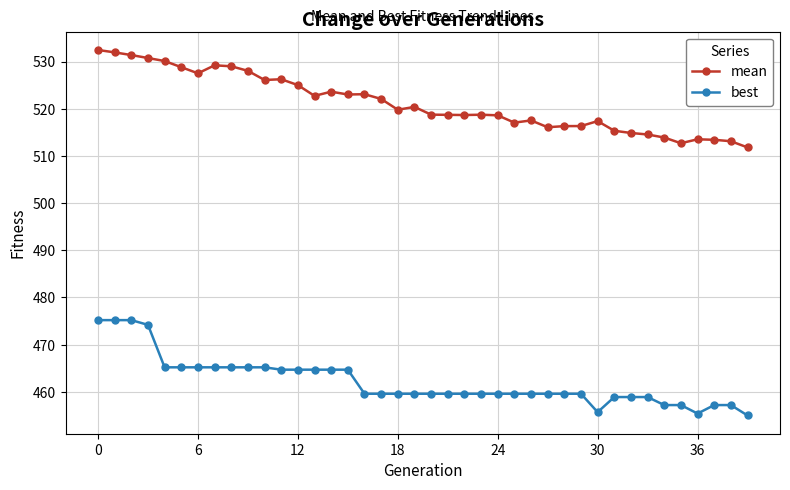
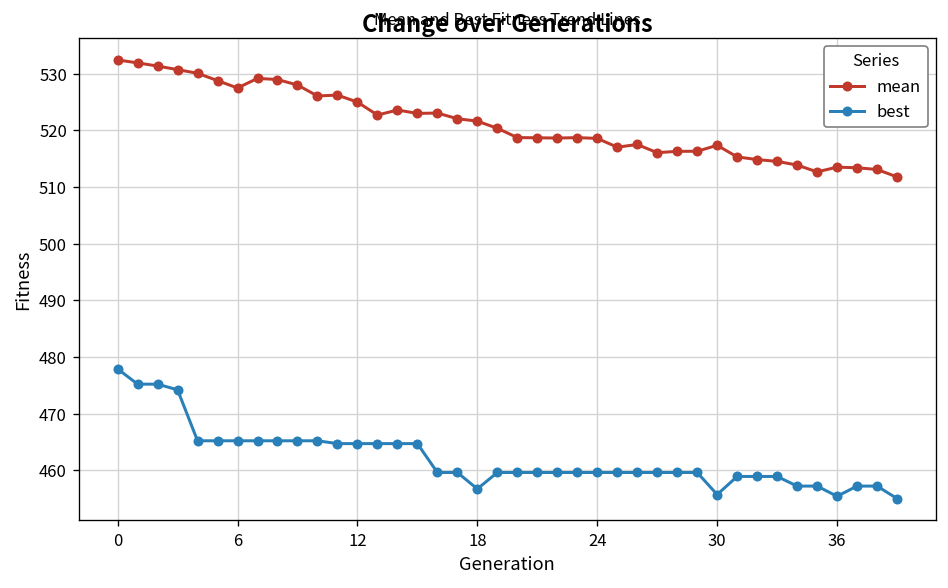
best, 0: 475 -> 478
mean, 18: 520 -> 522
best, 18: 460 -> 457
